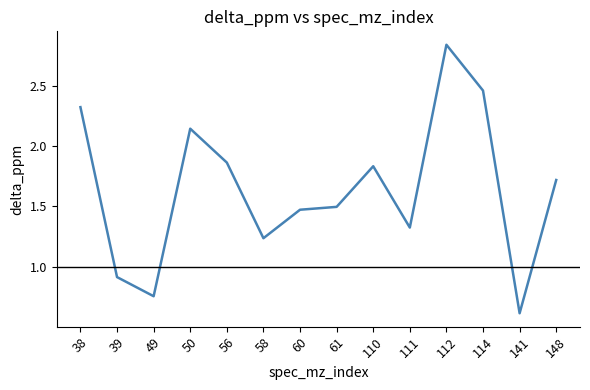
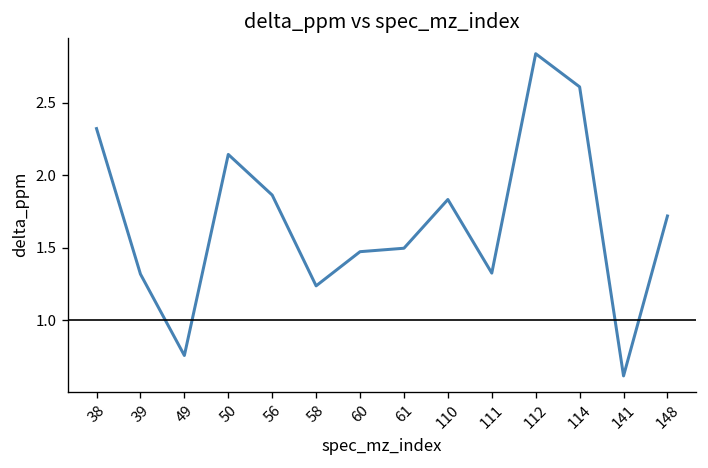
39: 0.91 -> 1.32
114: 2.46 -> 2.61
